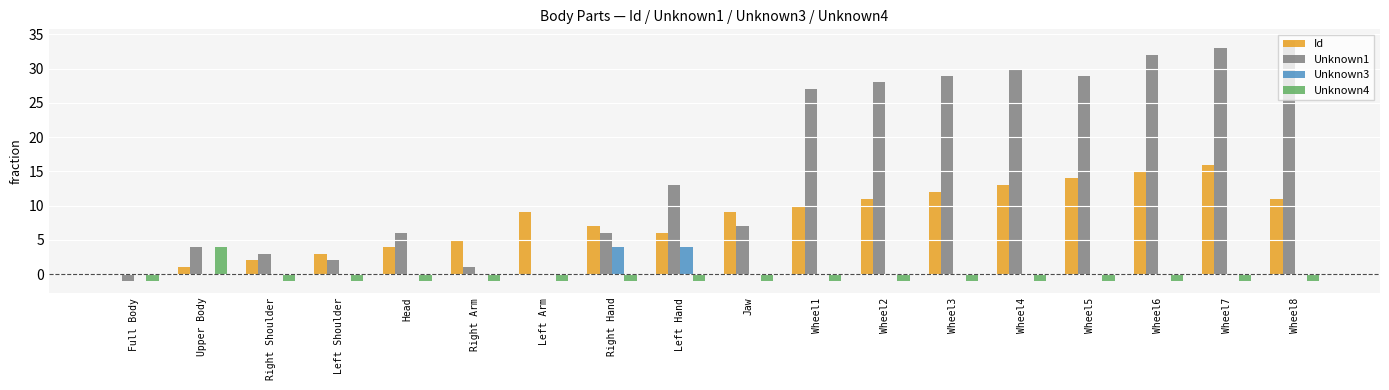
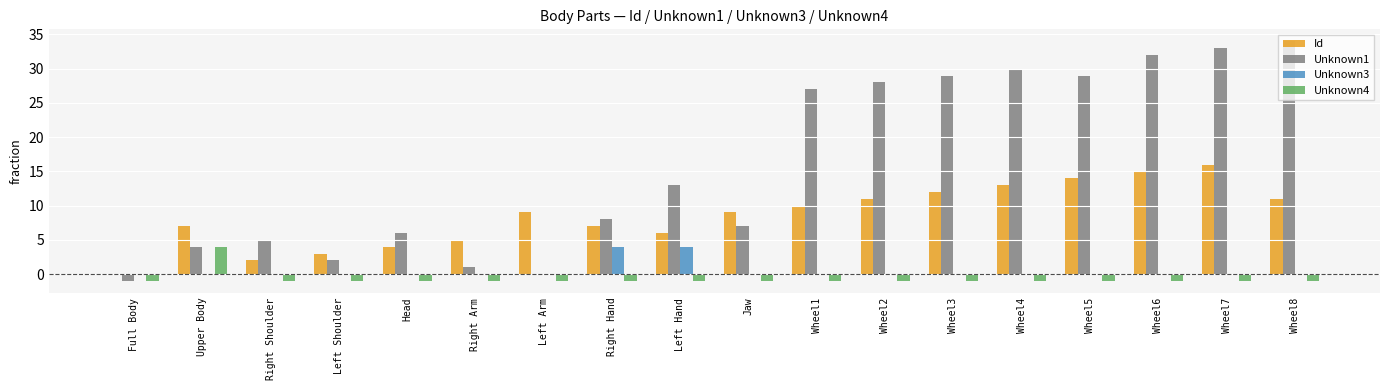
Id, Upper Body: 1 -> 7
Unknown1, Right Shoulder: 3 -> 5
Unknown1, Right Hand: 6 -> 8
